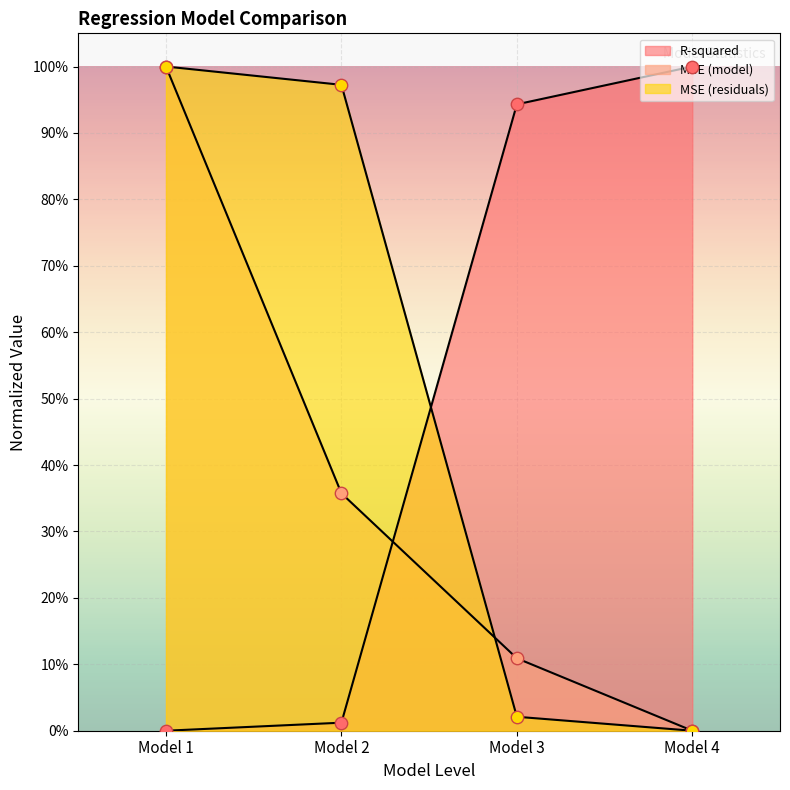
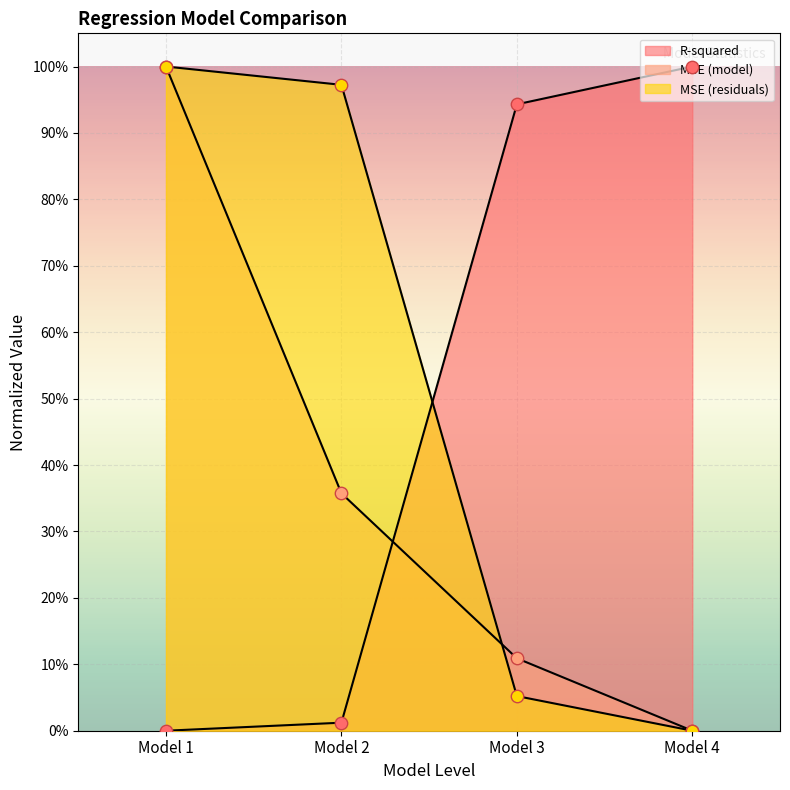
MSE (residuals), Model 3: 2% -> 5%
